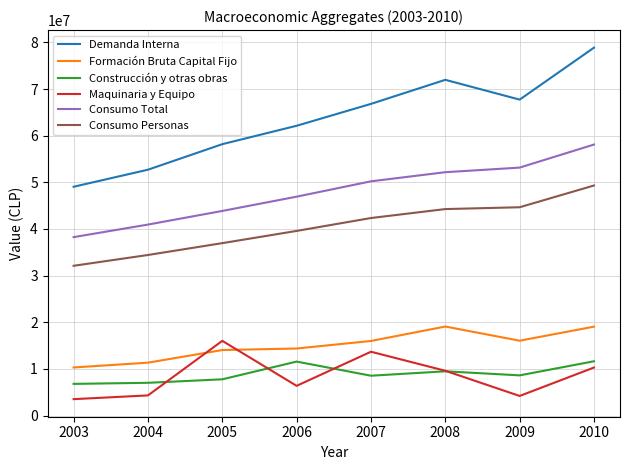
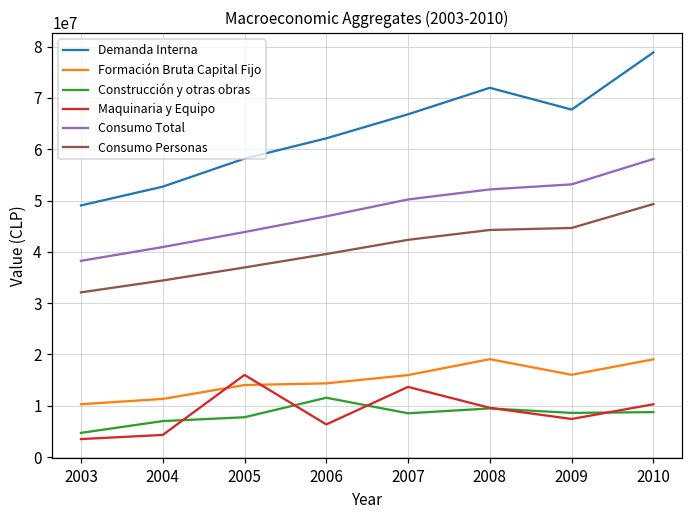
Construcción y otras obras, 2003: 7000000 -> 5000000
Maquinaria y Equipo, 2009: 4000000 -> 7000000
Construcción y otras obras, 2010: 12000000 -> 9000000
